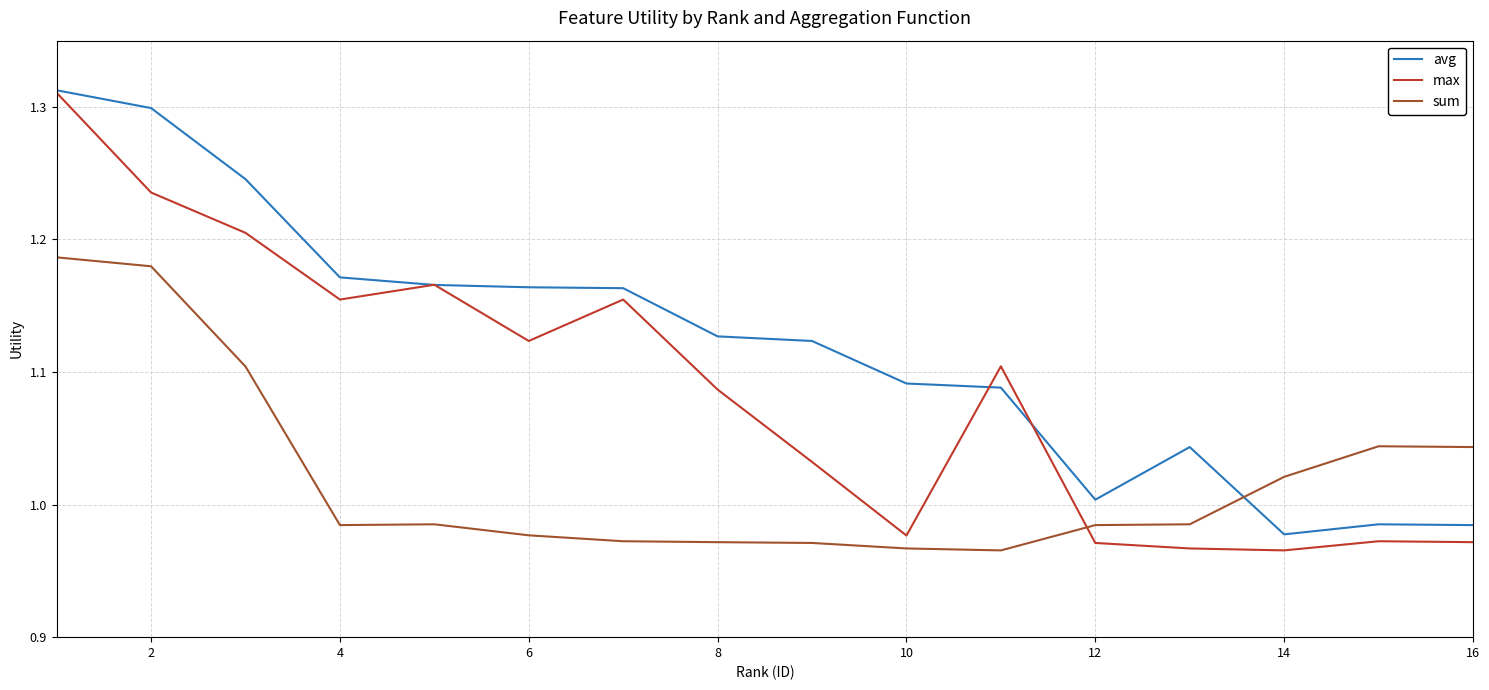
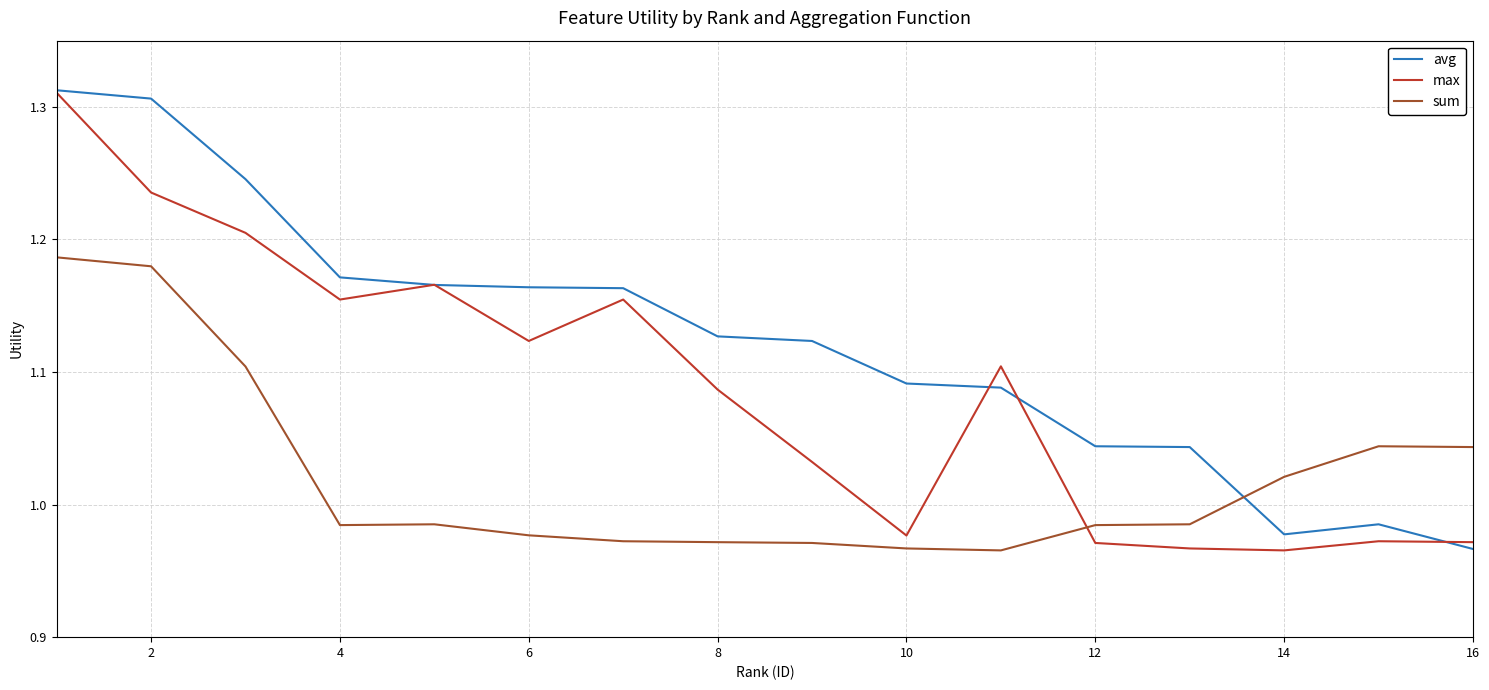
avg, 2: 1.299 -> 1.306
avg, 12: 1.004 -> 1.044
avg, 16: 0.985 -> 0.967
